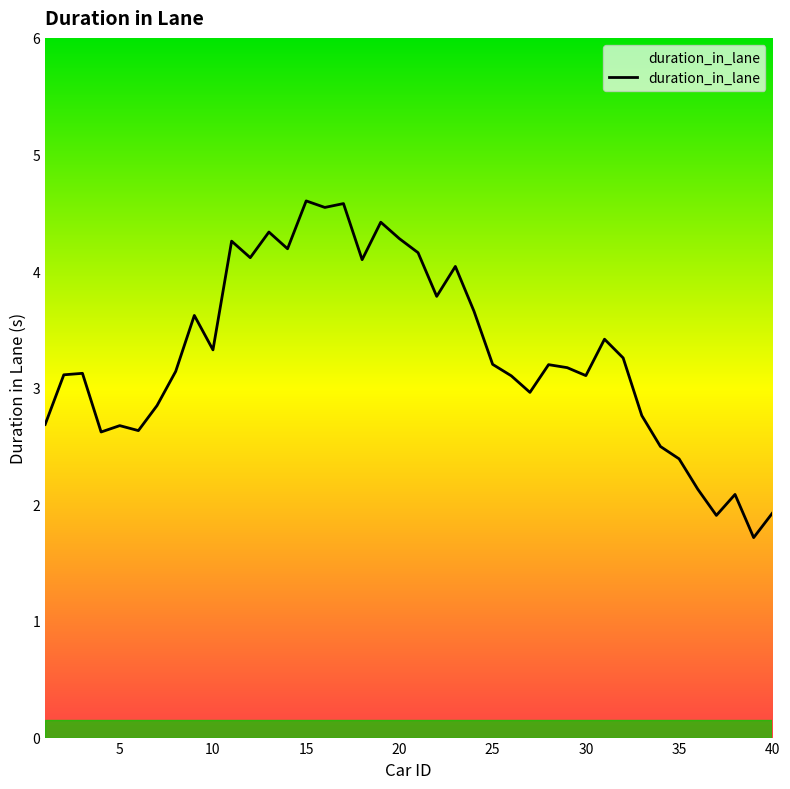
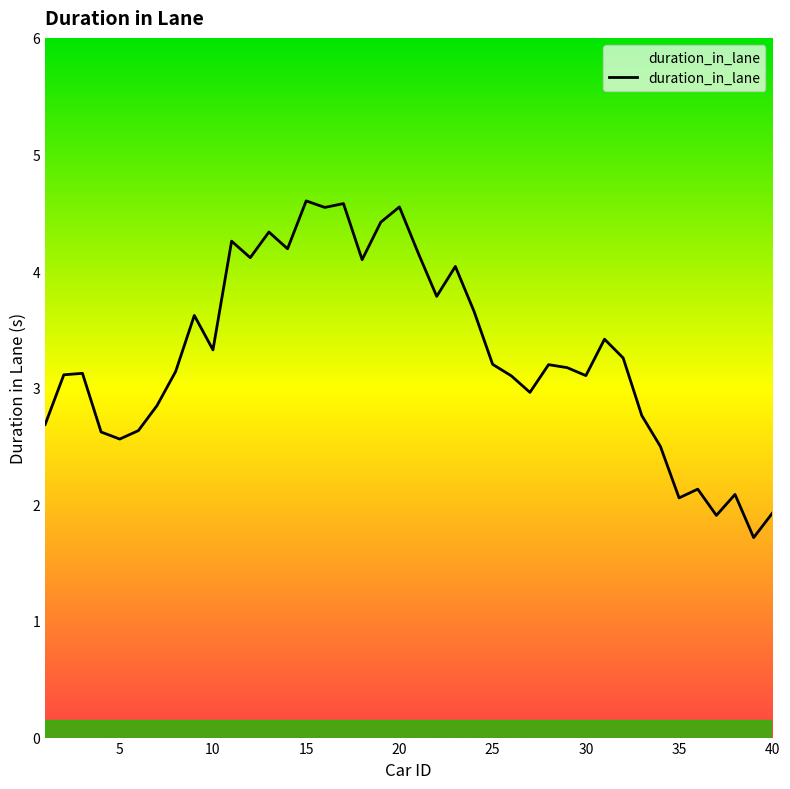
5: 2.68 -> 2.56
20: 4.28 -> 4.55
35: 2.39 -> 2.06
